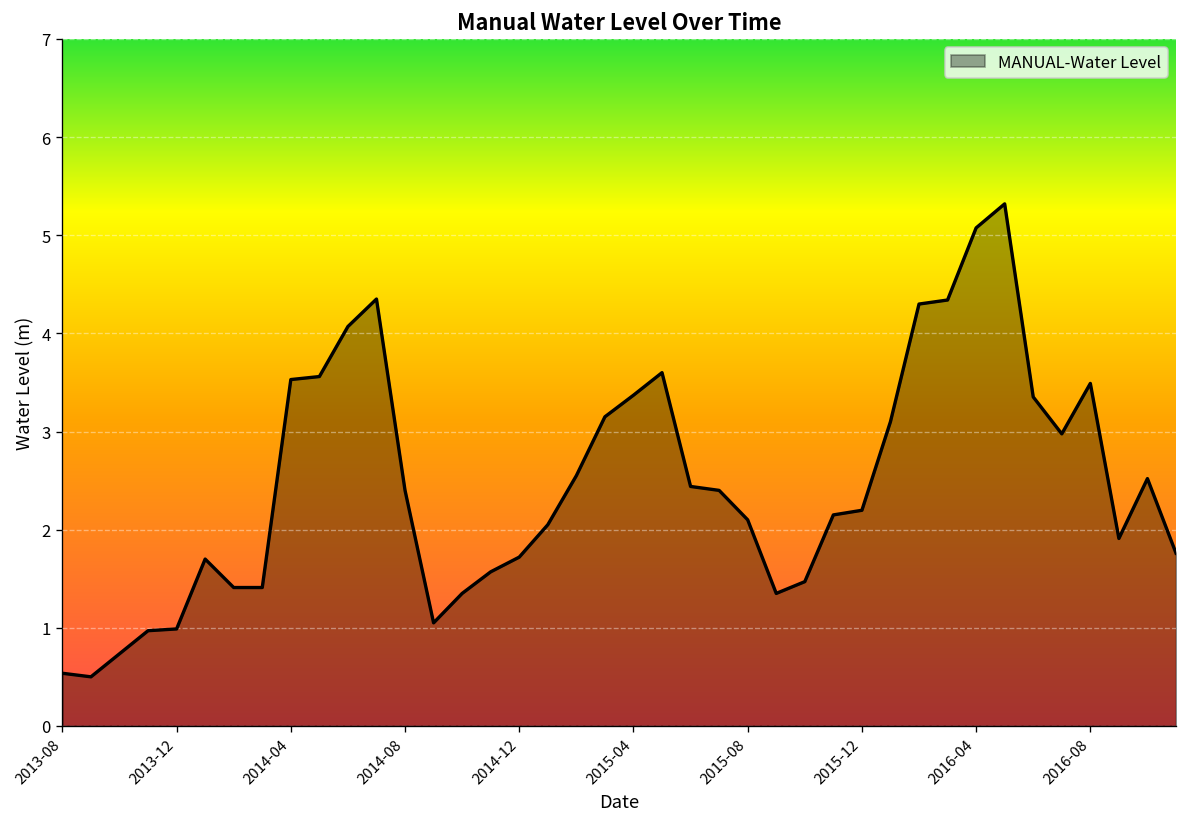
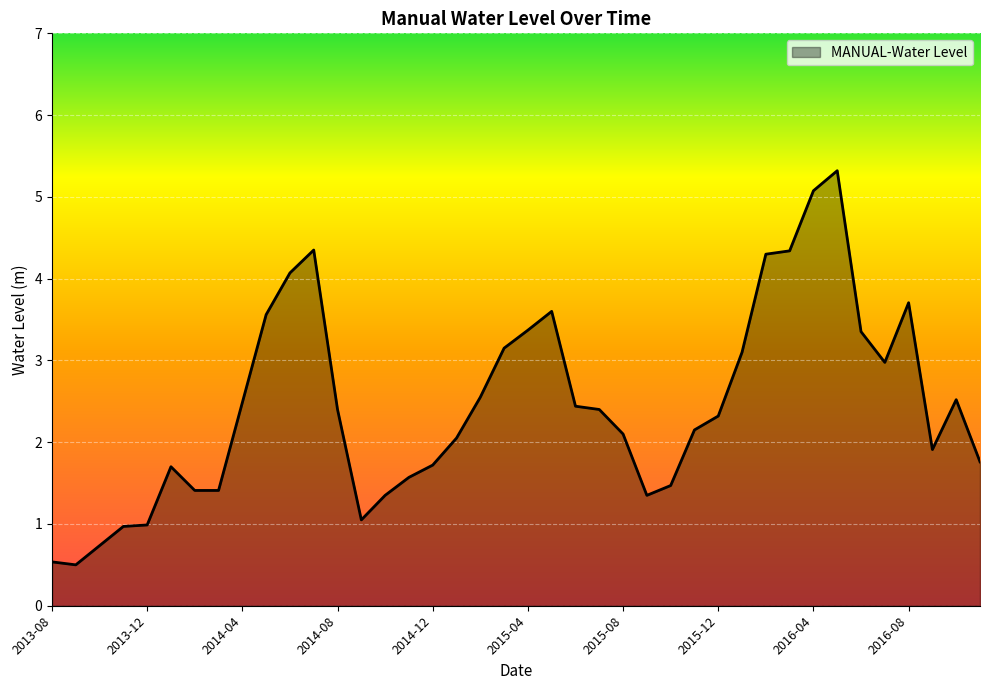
2014-04: 3.5 -> 2.5
2015-12: 2.2 -> 2.3
2016-08: 3.5 -> 3.7
